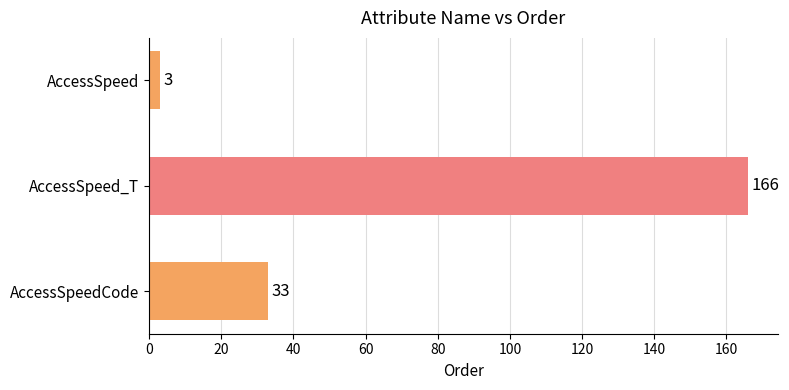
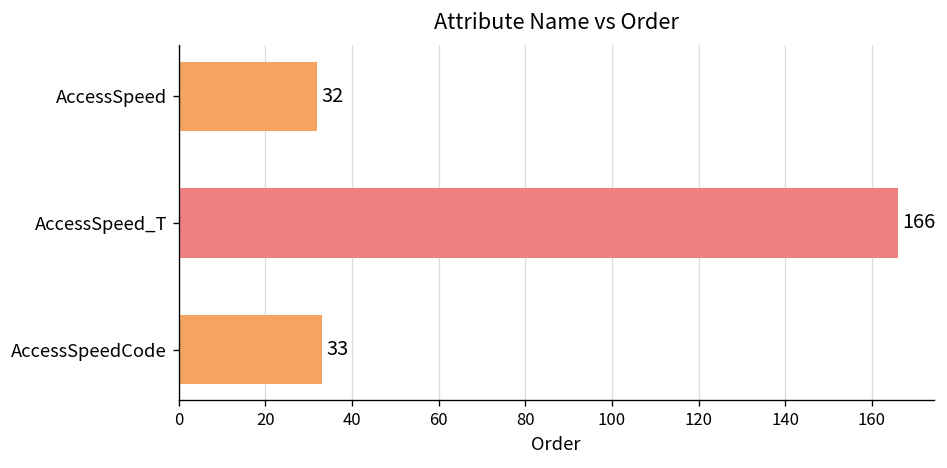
AccessSpeed: 3 -> 32
